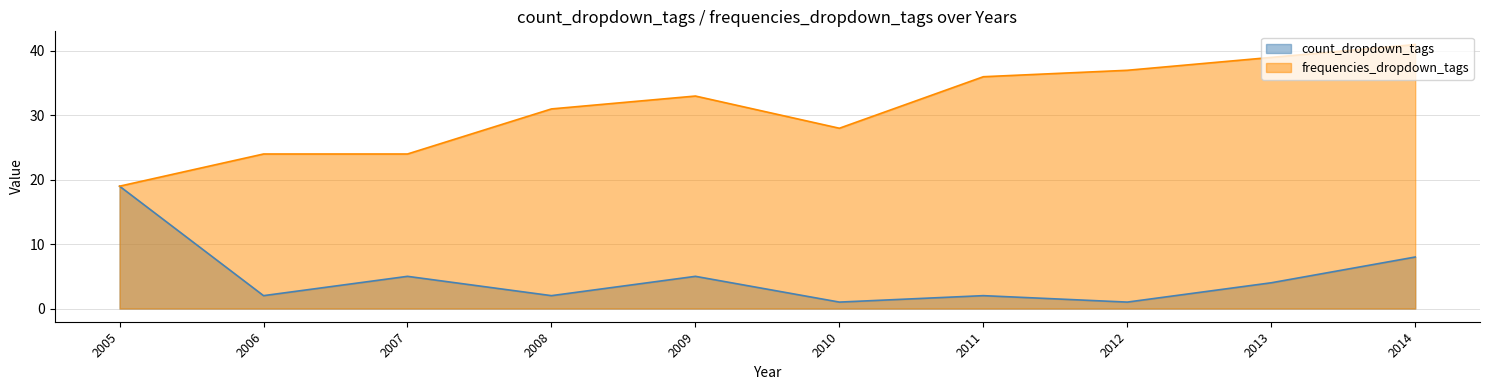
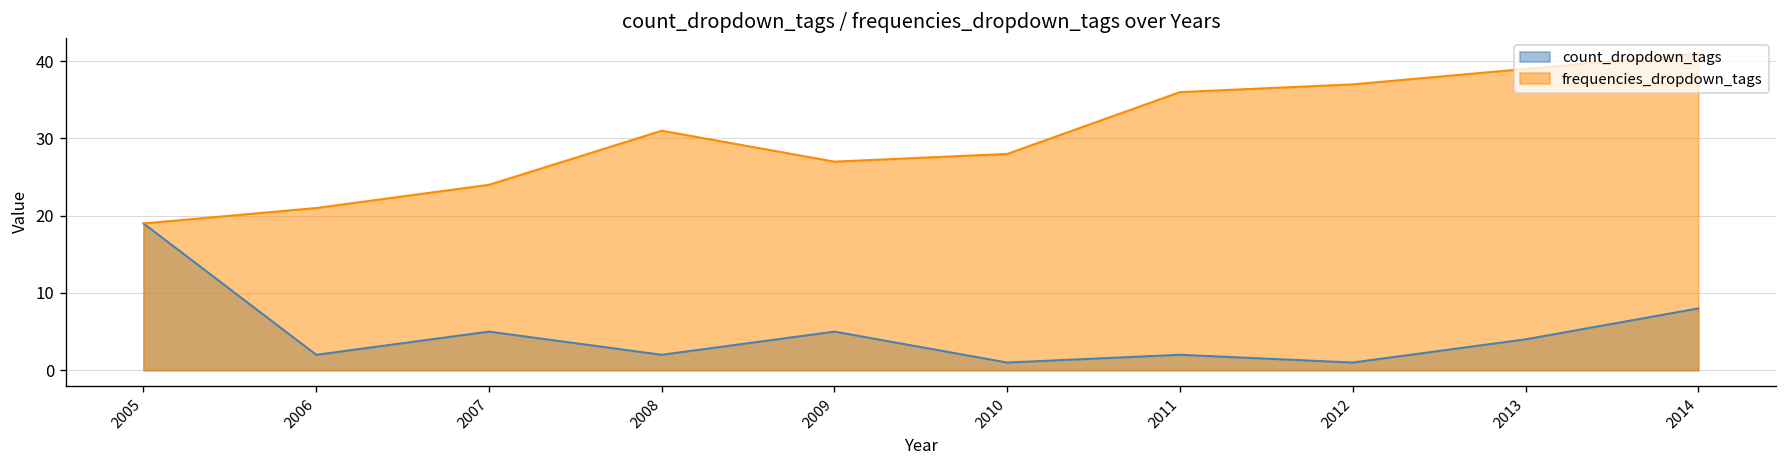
frequencies_dropdown_tags, 2006: 24 -> 21
frequencies_dropdown_tags, 2009: 33 -> 27
